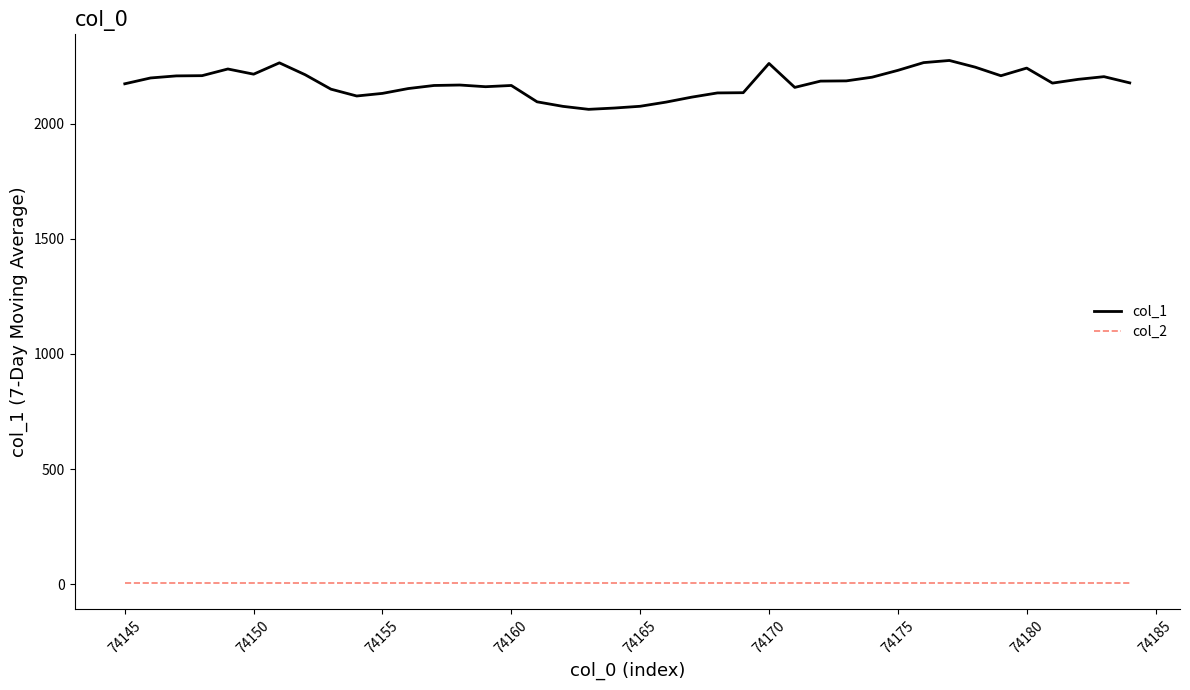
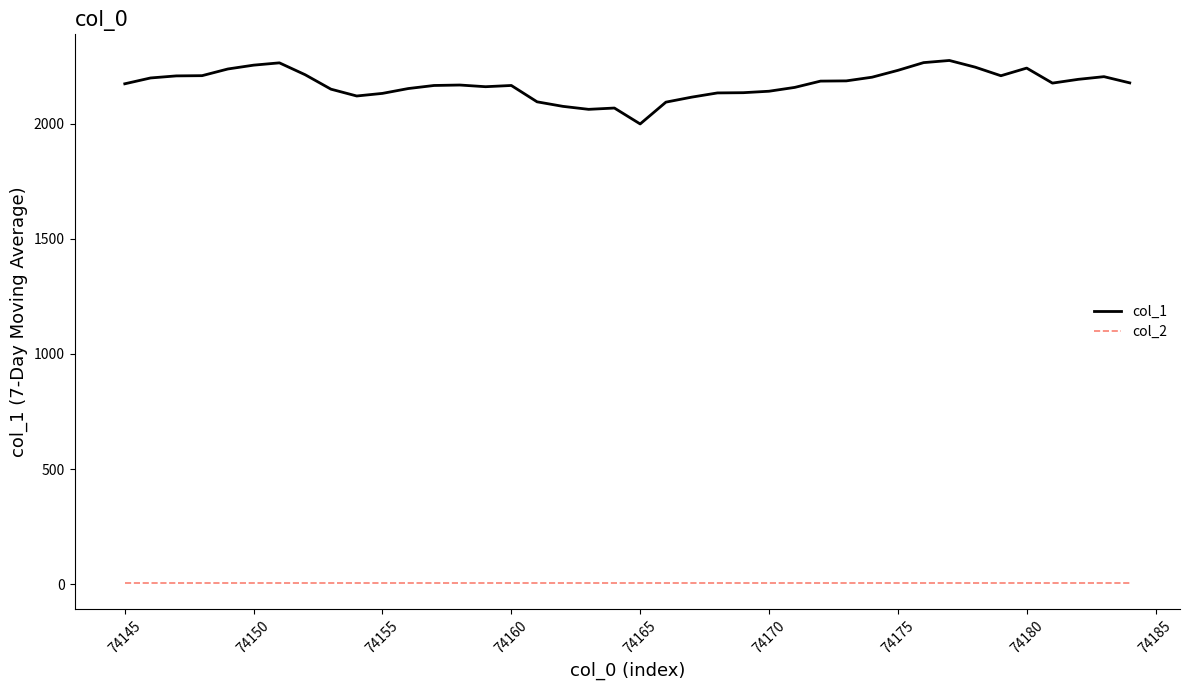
col_1, 74150: 2220 -> 2250
col_1, 74165: 2080 -> 2000
col_1, 74170: 2260 -> 2140
